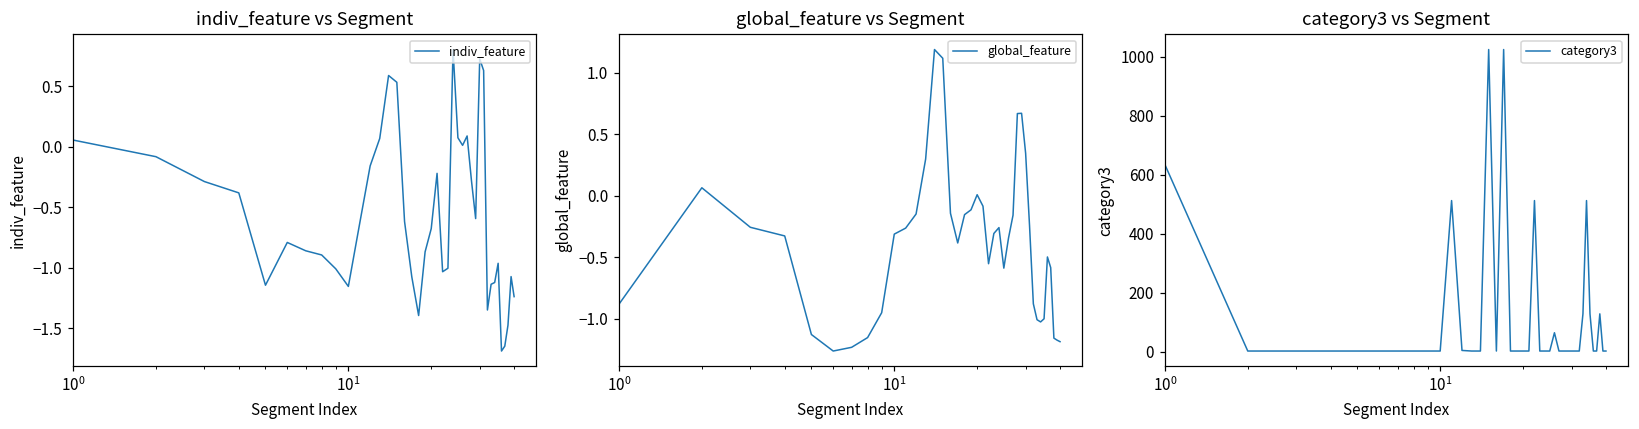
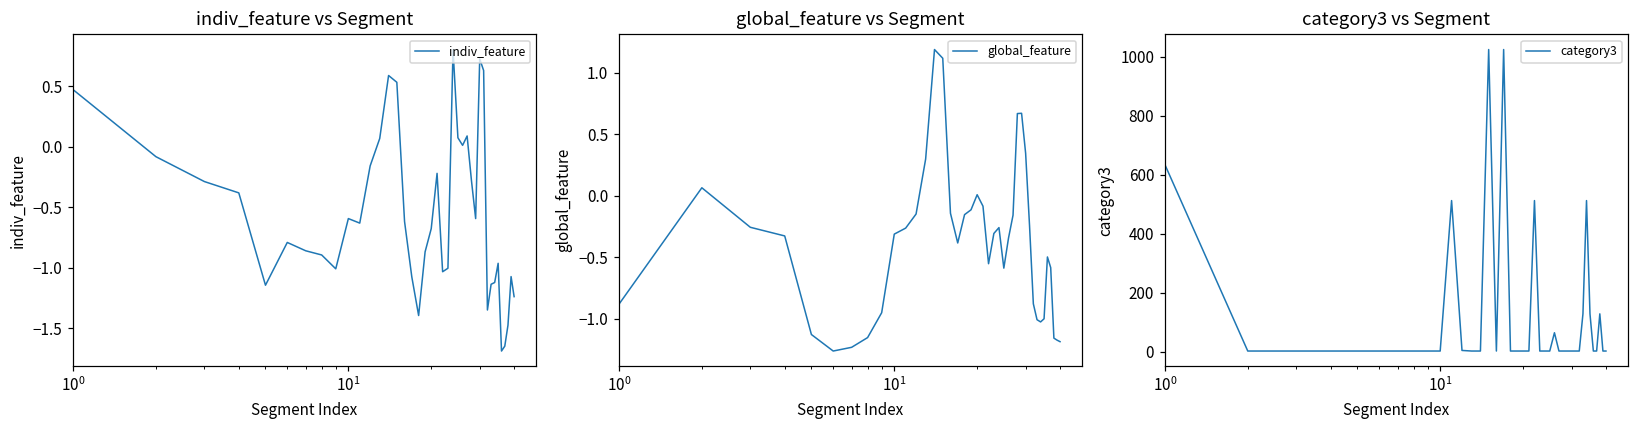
indiv_feature vs Segment, 10^0: 0.05 -> 0.47
indiv_feature vs Segment, 10^1: -1.15 -> -0.59
